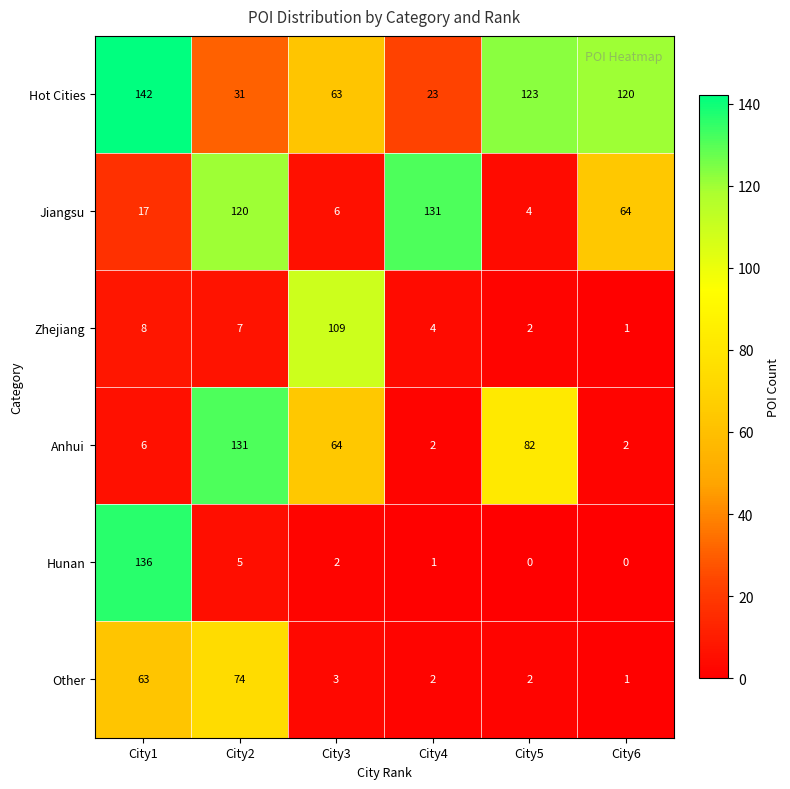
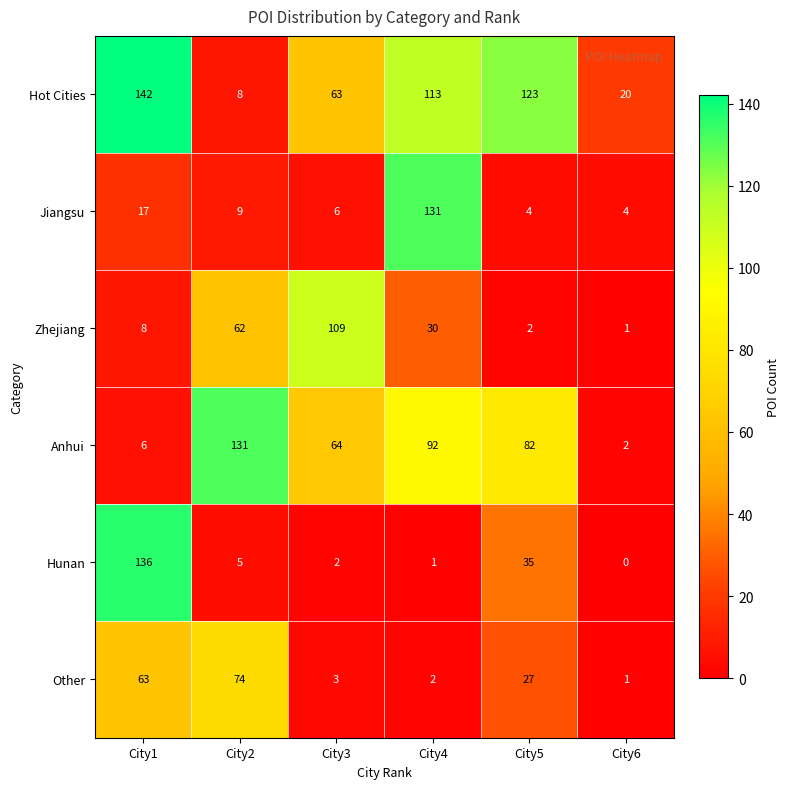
Hot Cities, City2: 31 -> 8
Hot Cities, City4: 23 -> 113
Hot Cities, City6: 120 -> 20
Jiangsu, City2: 120 -> 9
Jiangsu, City6: 64 -> 4
Zhejiang, City2: 7 -> 62
Zhejiang, City4: 4 -> 30
Anhui, City4: 2 -> 92
Hunan, City5: 0 -> 35
Other, City5: 2 -> 27
